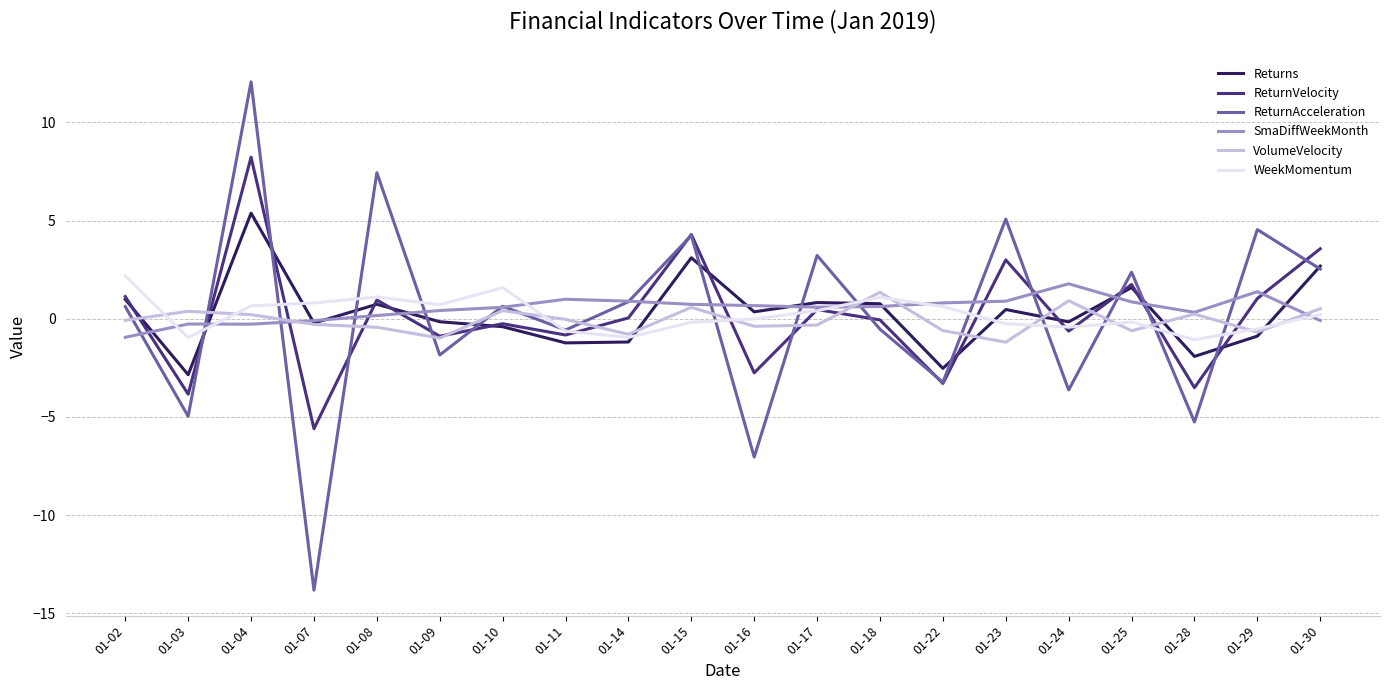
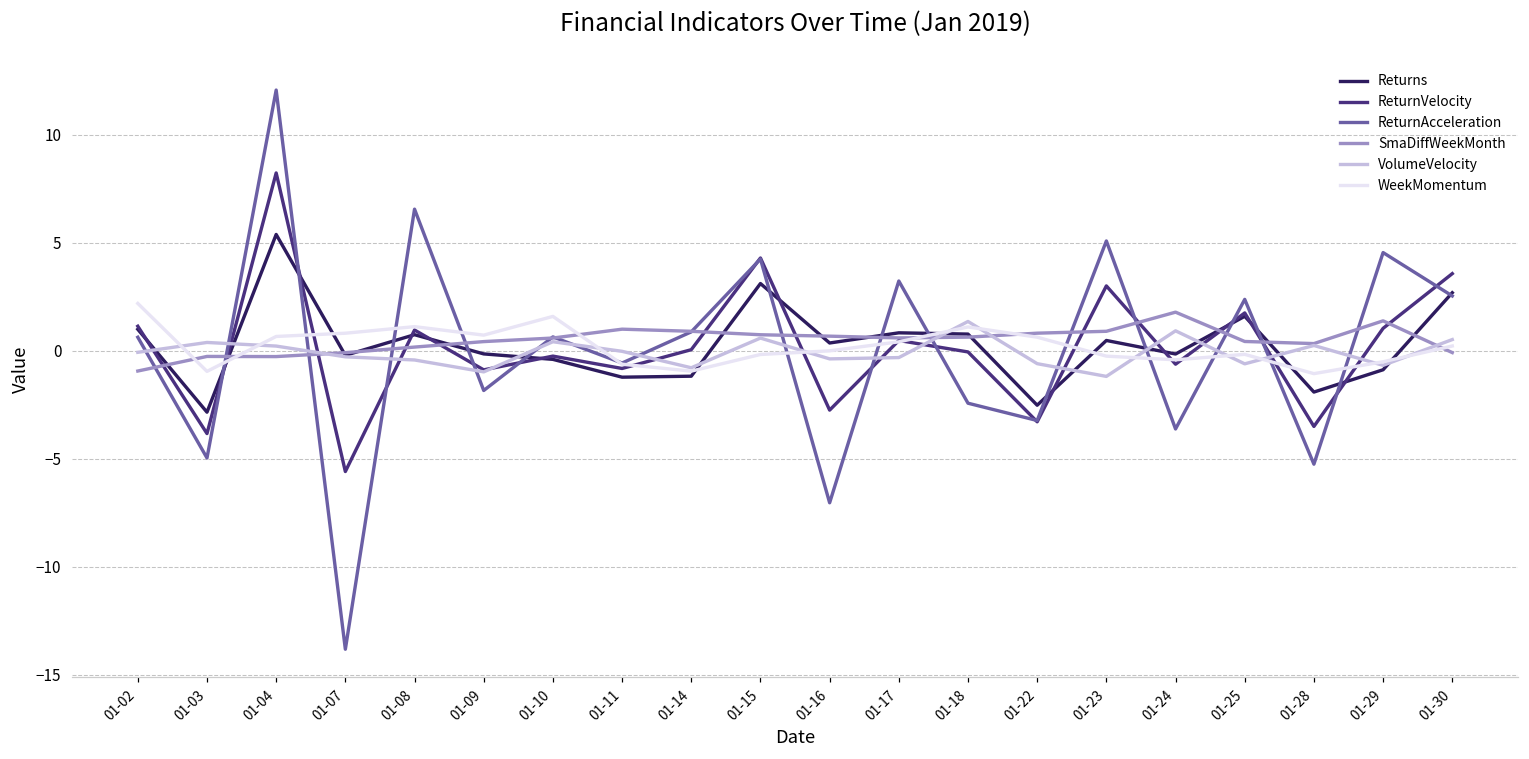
ReturnAcceleration, 01-08: 7.4 -> 6.6
ReturnAcceleration, 01-18: -0.5 -> -2.4
SmaDiffWeekMonth, 01-25: 0.9 -> 0.4
